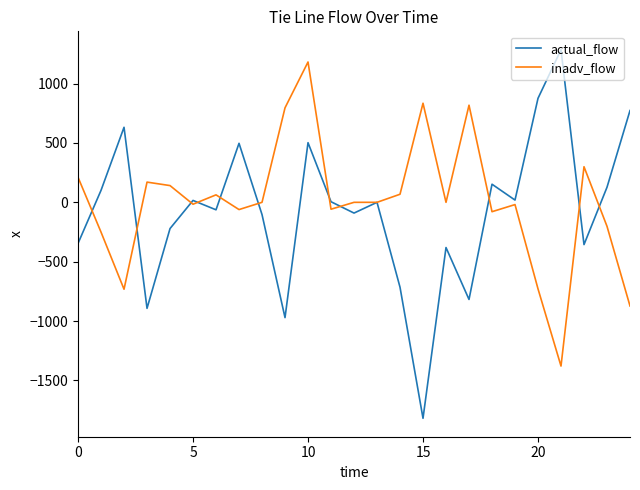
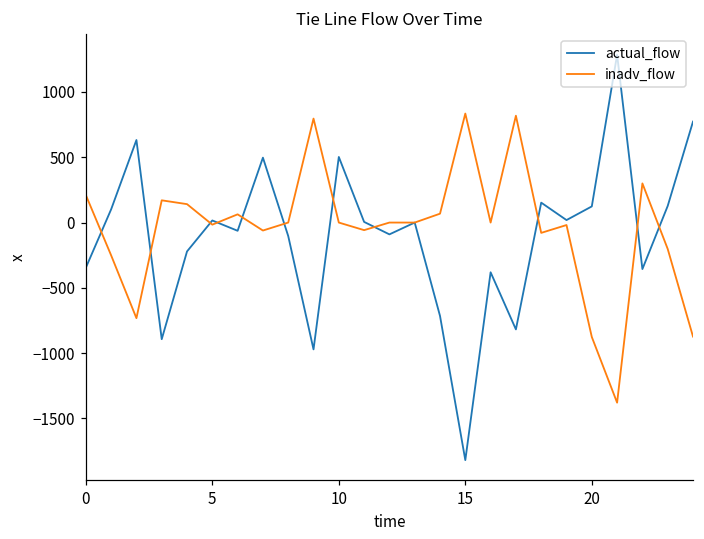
inadv_flow, 10: 1180 -> 0
actual_flow, 20: 880 -> 120
inadv_flow, 20: -730 -> -880
